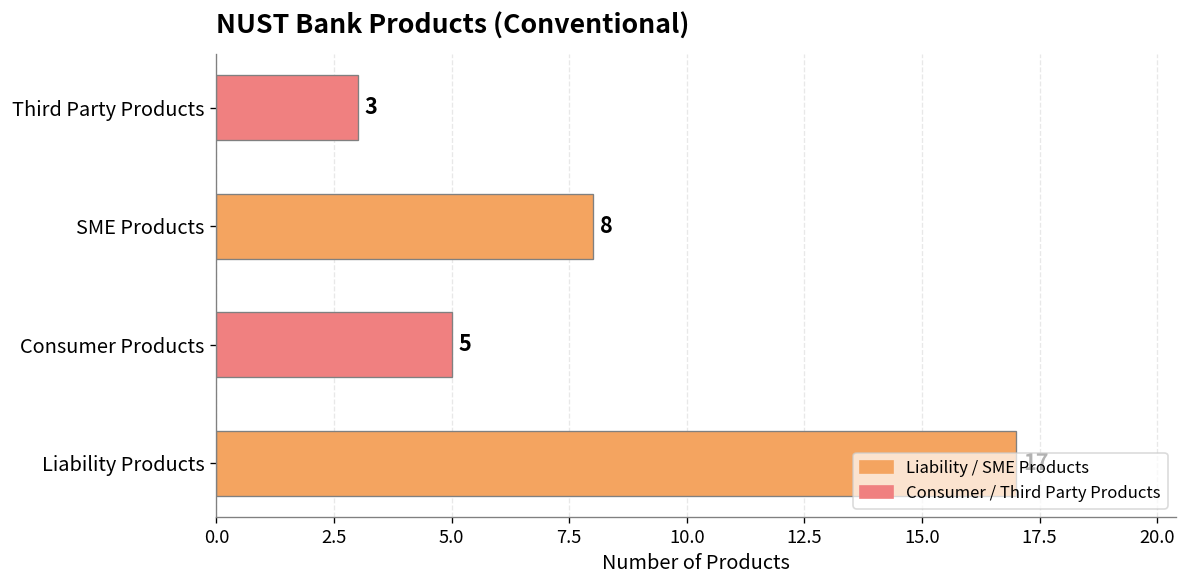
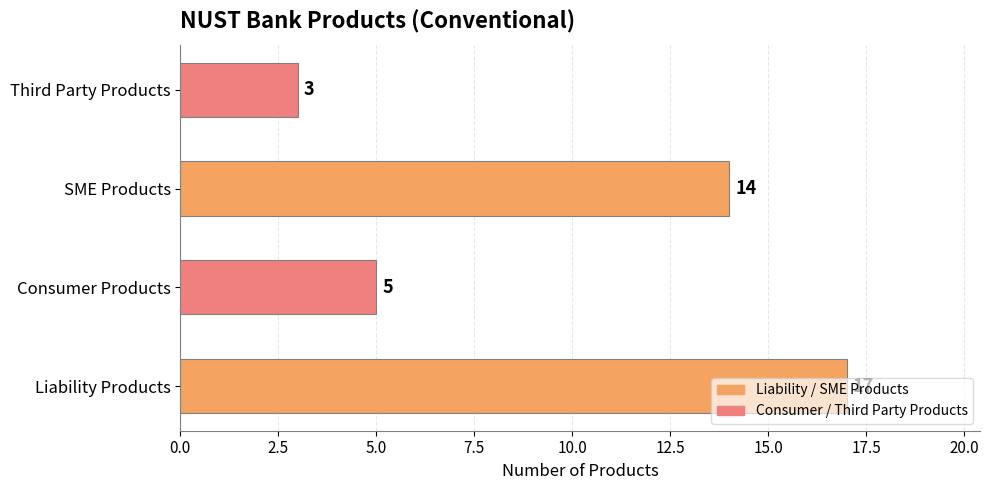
SME Products: 8 -> 14
